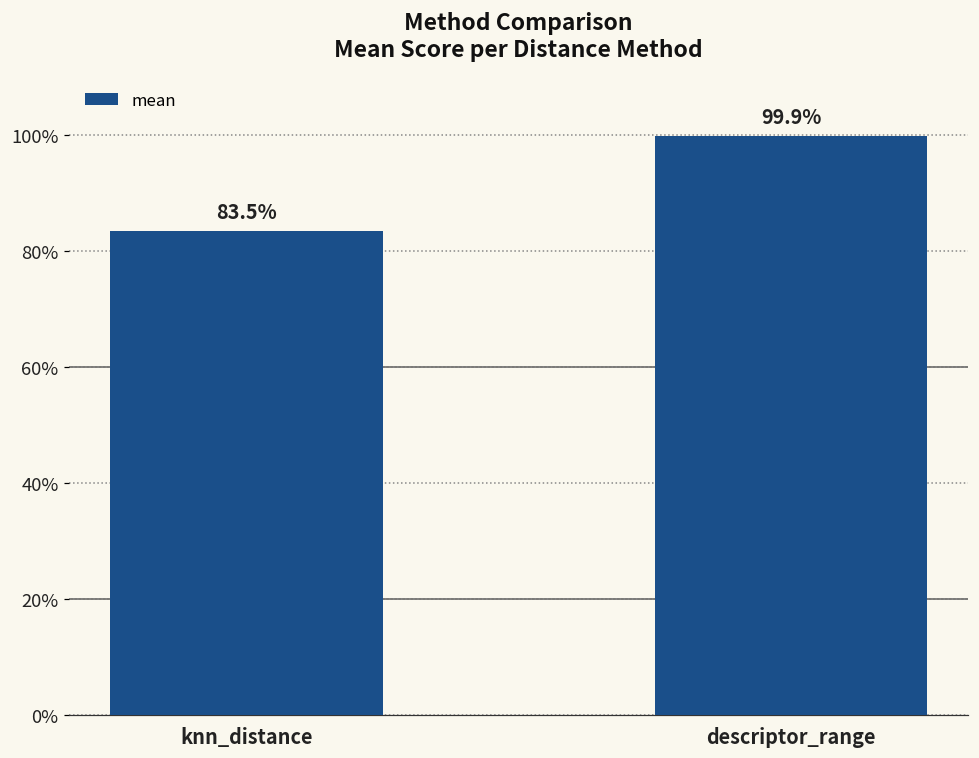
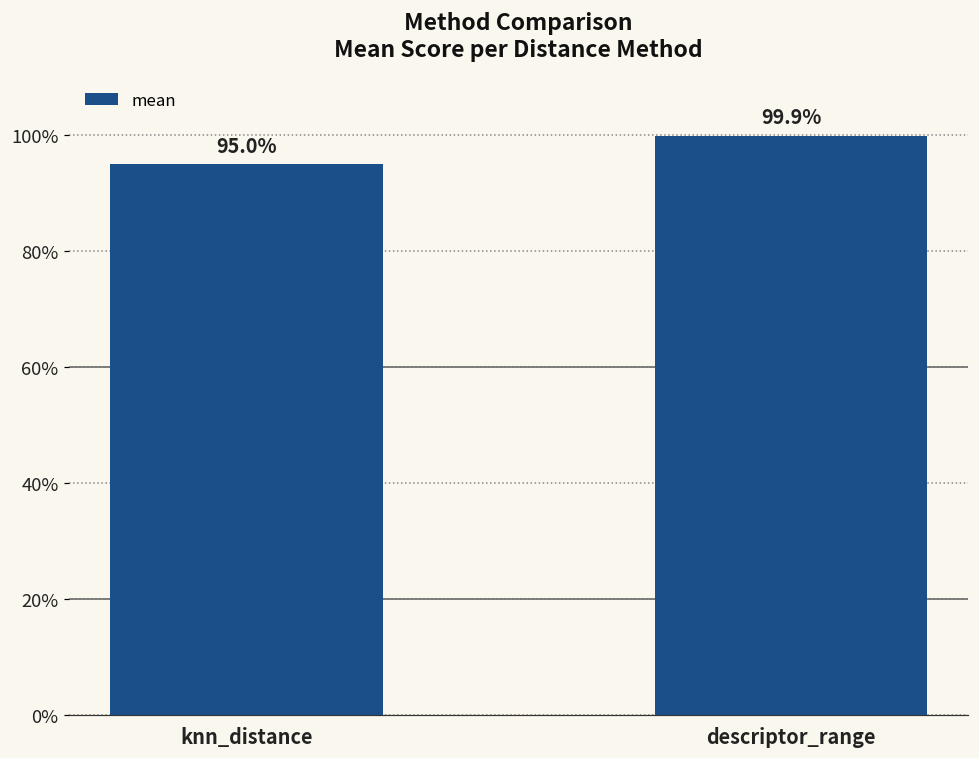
knn_distance: 83.5% -> 95.0%
